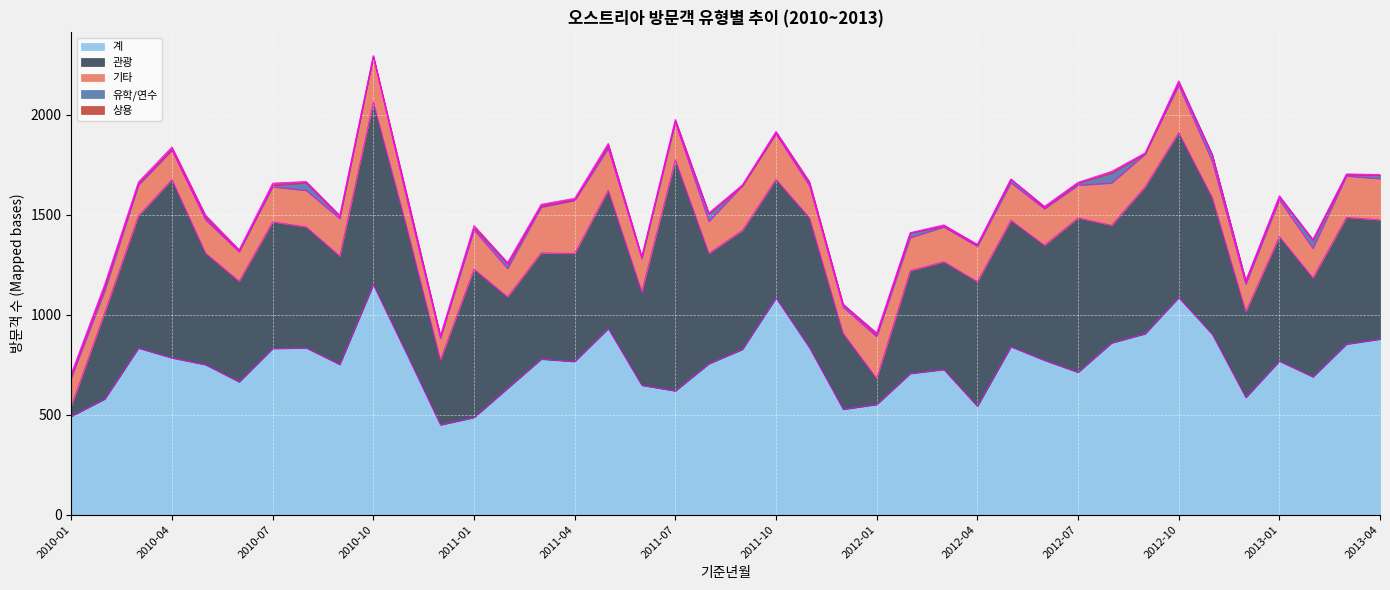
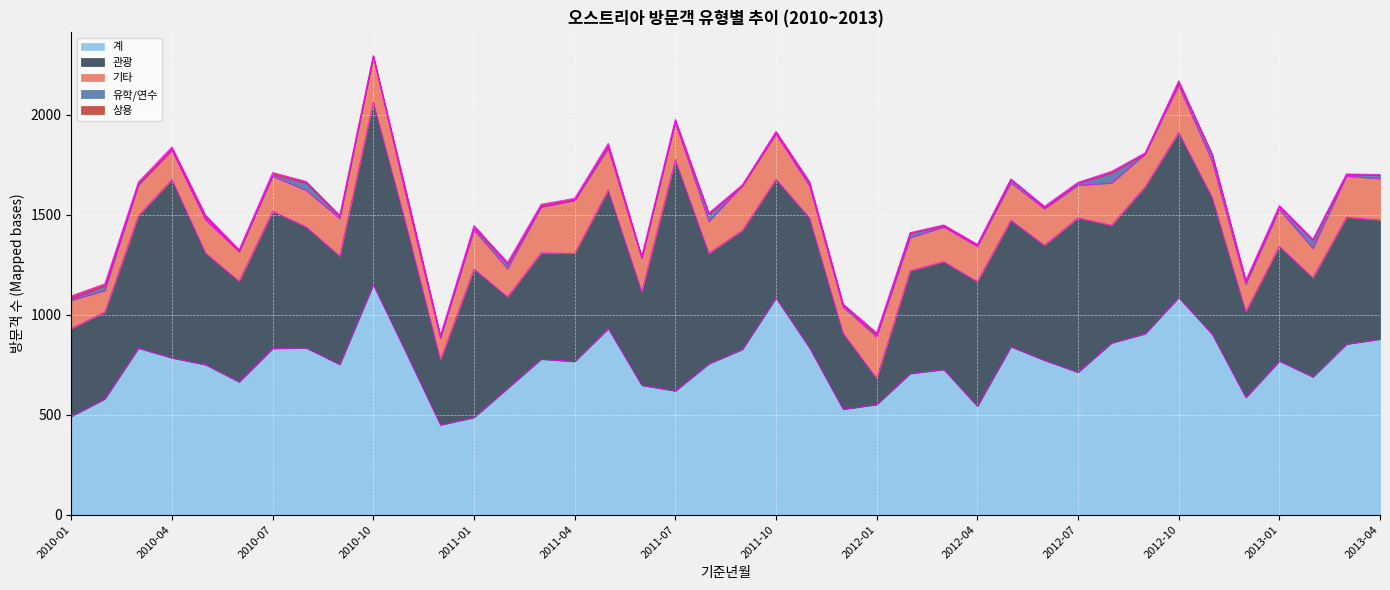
관광, 2010-01: 50 -> 440
관광, 2010-07: 630 -> 690
관광, 2013-01: 620 -> 580
